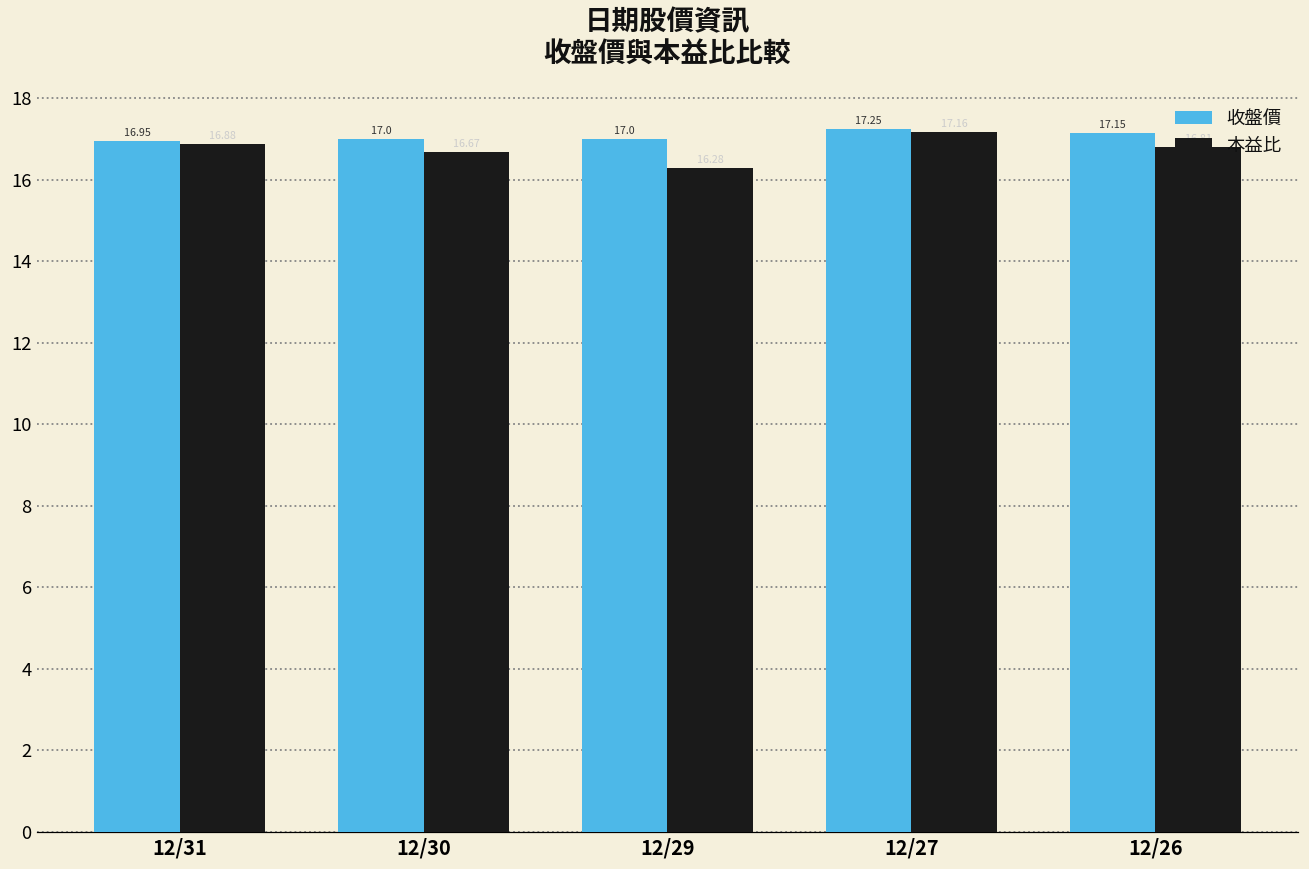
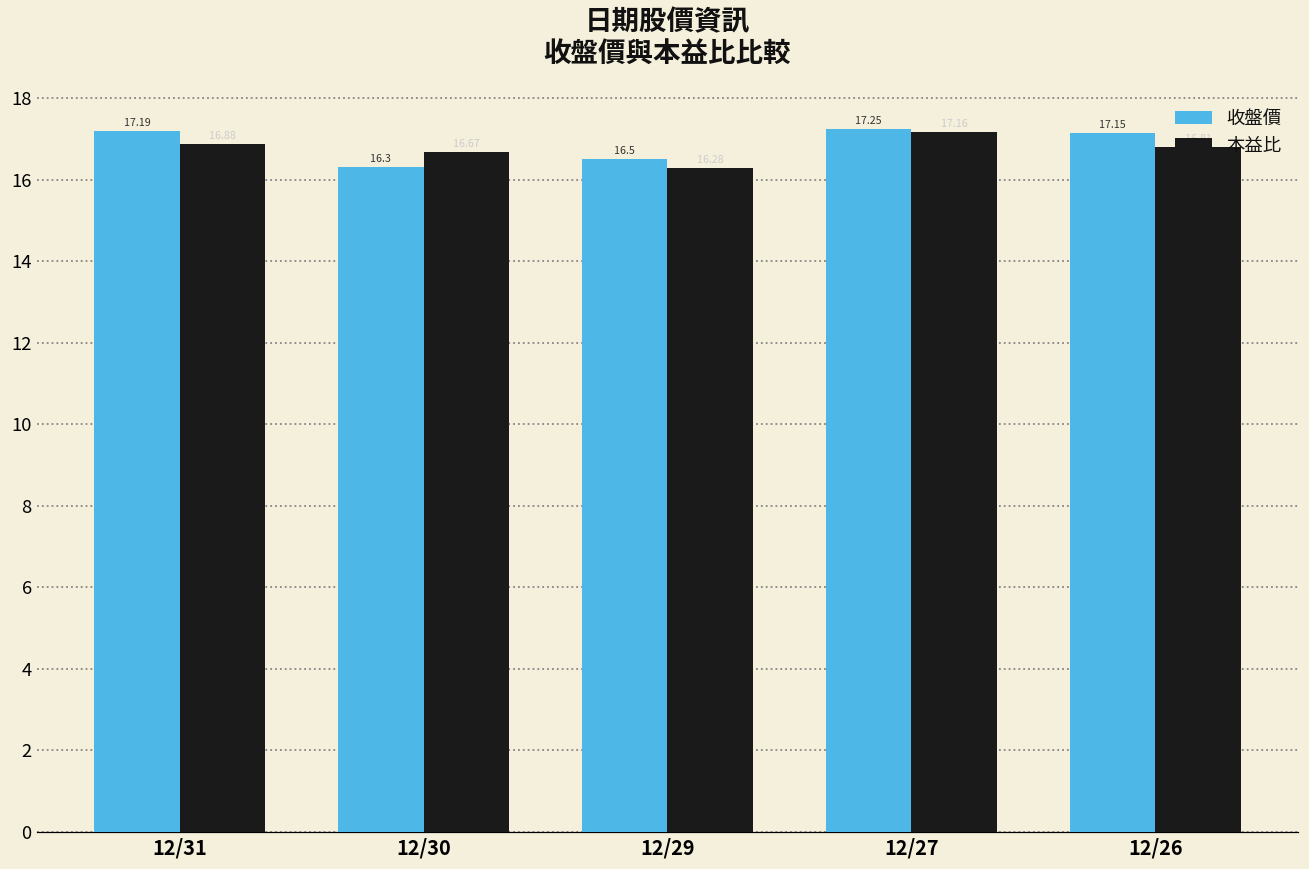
收盤價, 12/31: 16.95 -> 17.19
收盤價, 12/30: 17.0 -> 16.3
收盤價, 12/29: 17.0 -> 16.5
